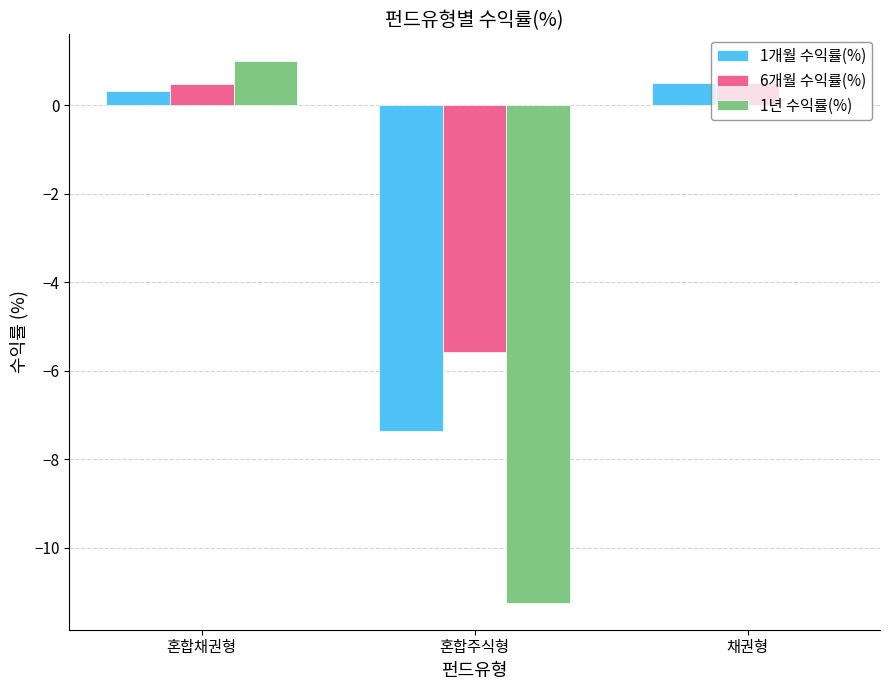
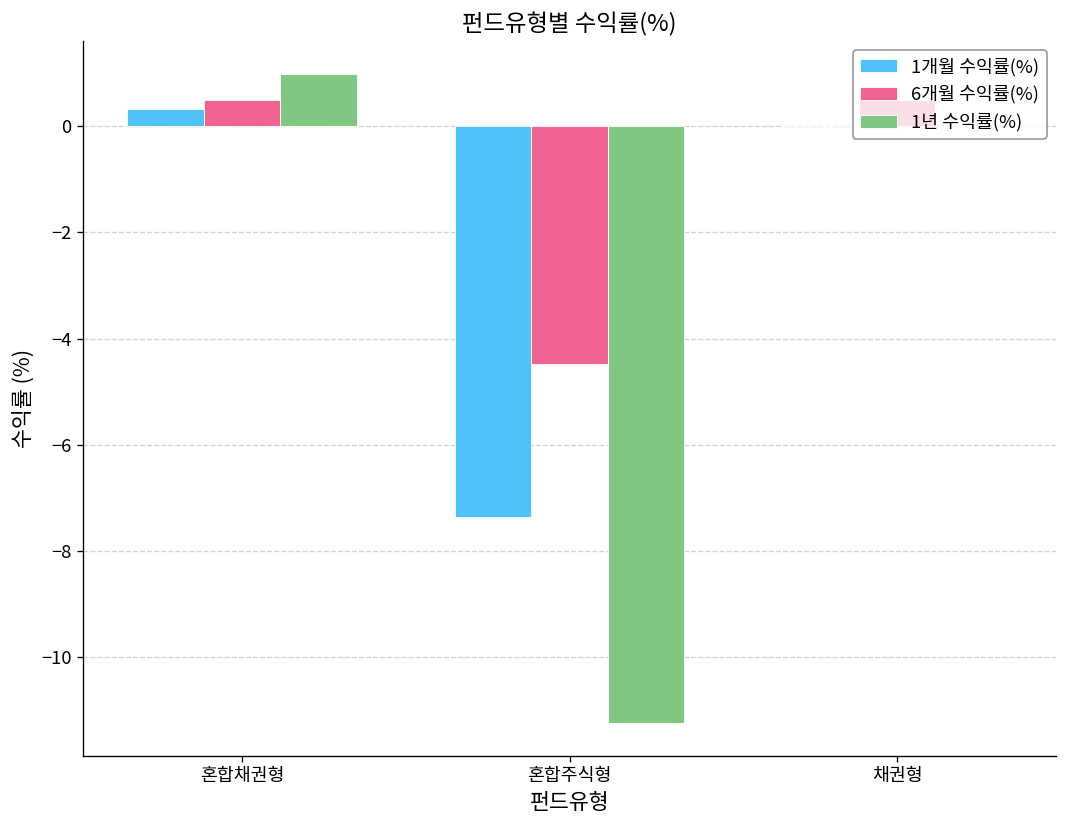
6개월 수익률(%), 혼합주식형: -5.6 -> -4.5
1개월 수익률(%), 채권형: 0.5 -> 0.0
